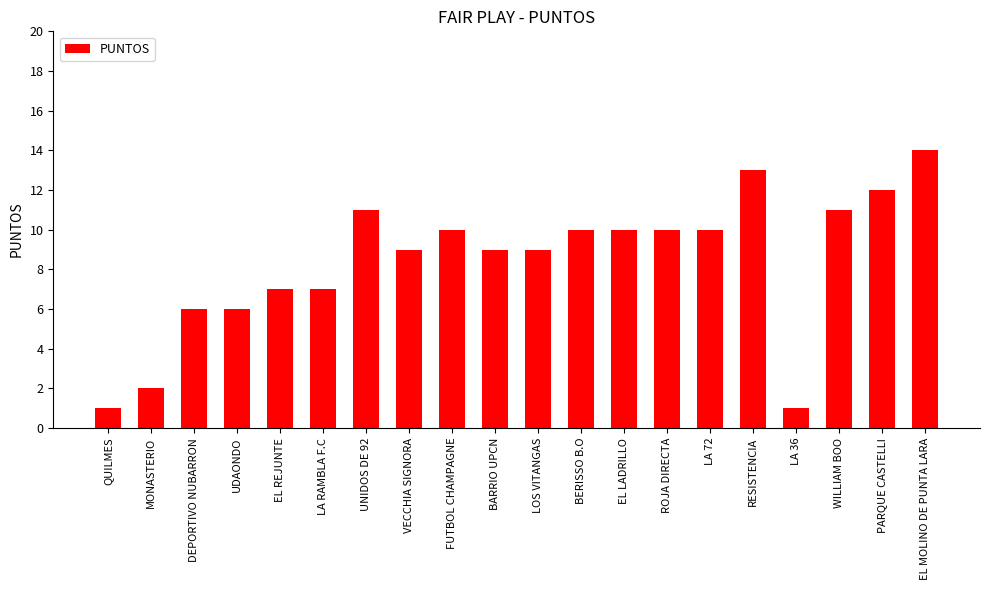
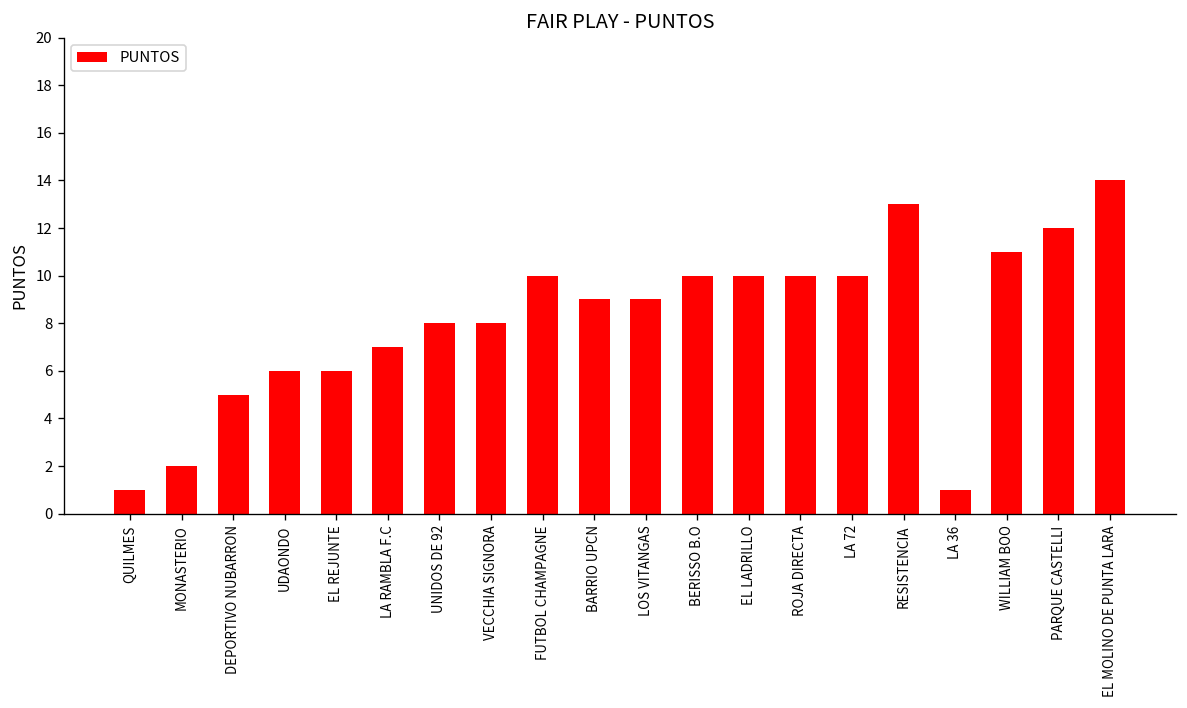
DEPORTIVO NUBARRON: 6 -> 5
EL REJUNTE: 7 -> 6
UNIDOS DE 92: 11 -> 8
VECCHIA SIGNORA: 9 -> 8
